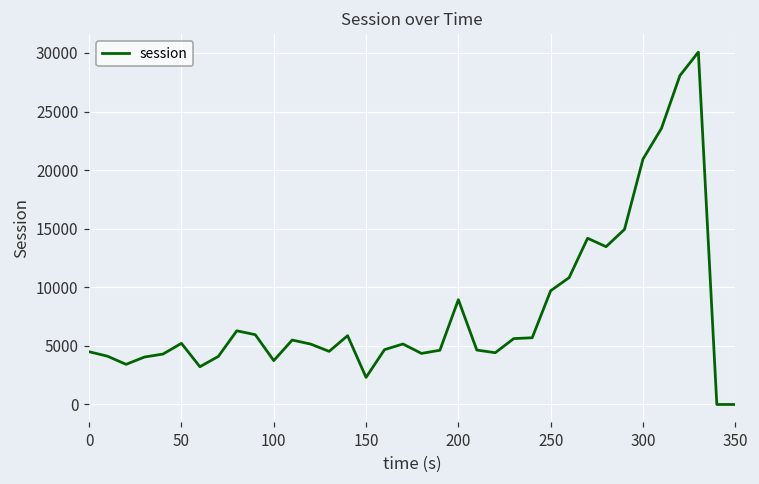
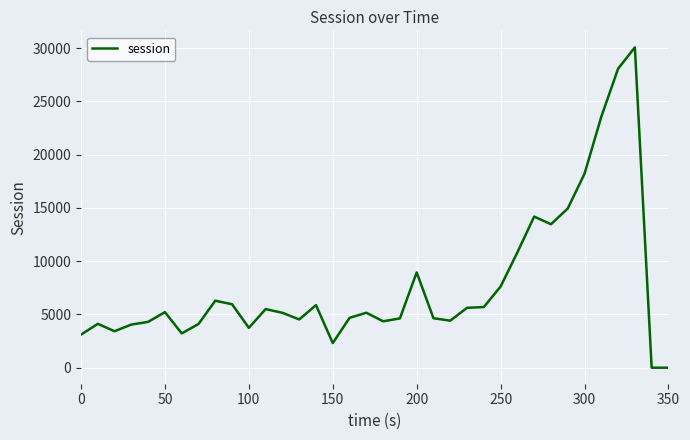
0: 4500 -> 3100
250: 9700 -> 7600
300: 20900 -> 18200
